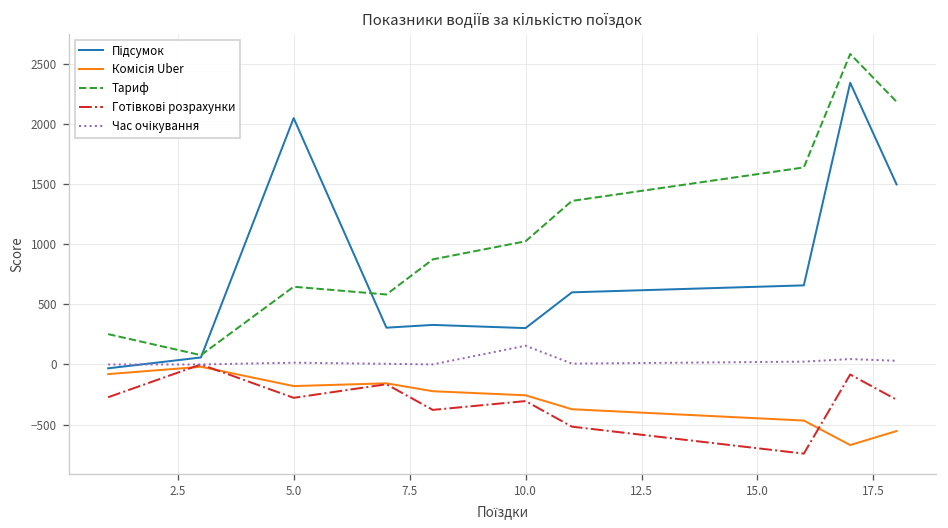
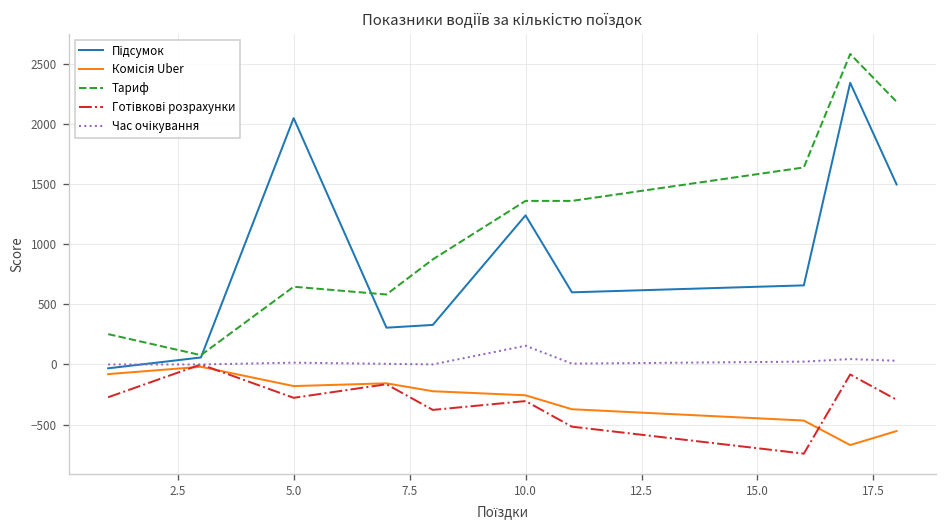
Підсумок, 10.0: 300 -> 1240
Тариф, 10.0: 1020 -> 1360
